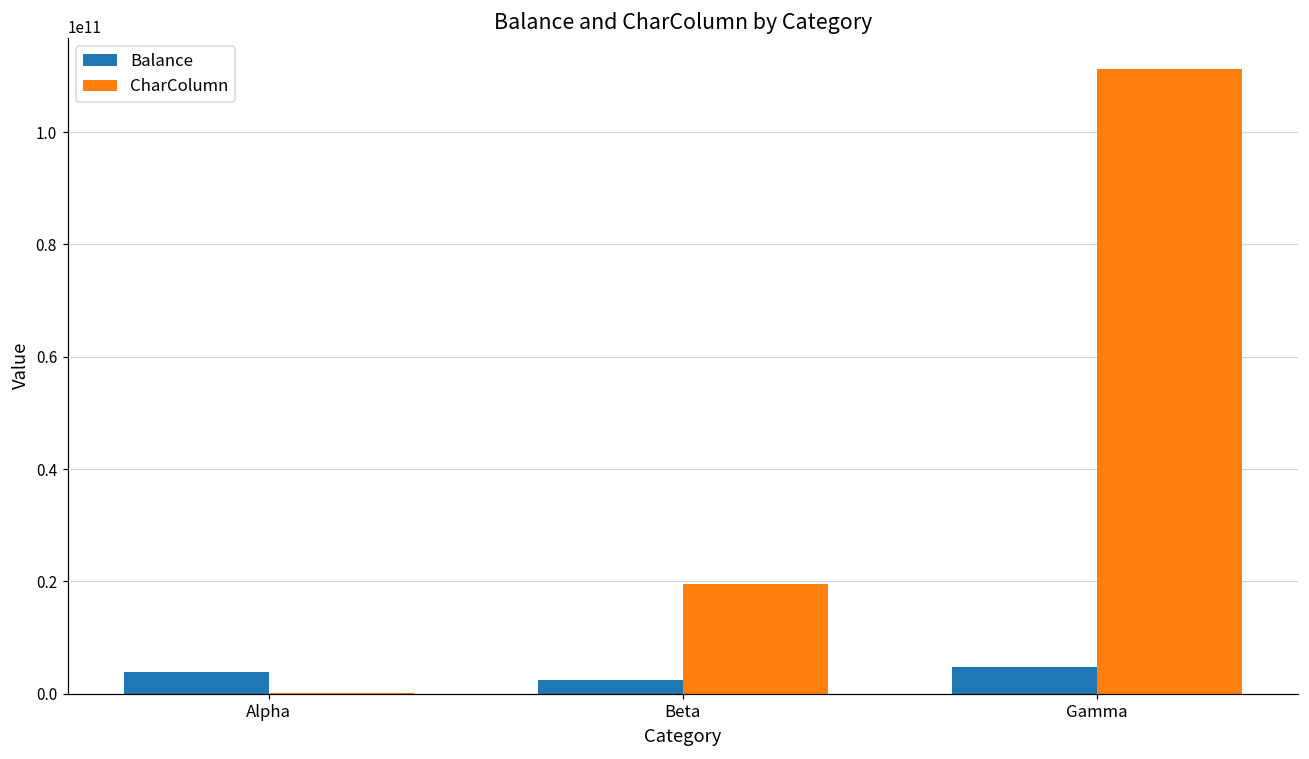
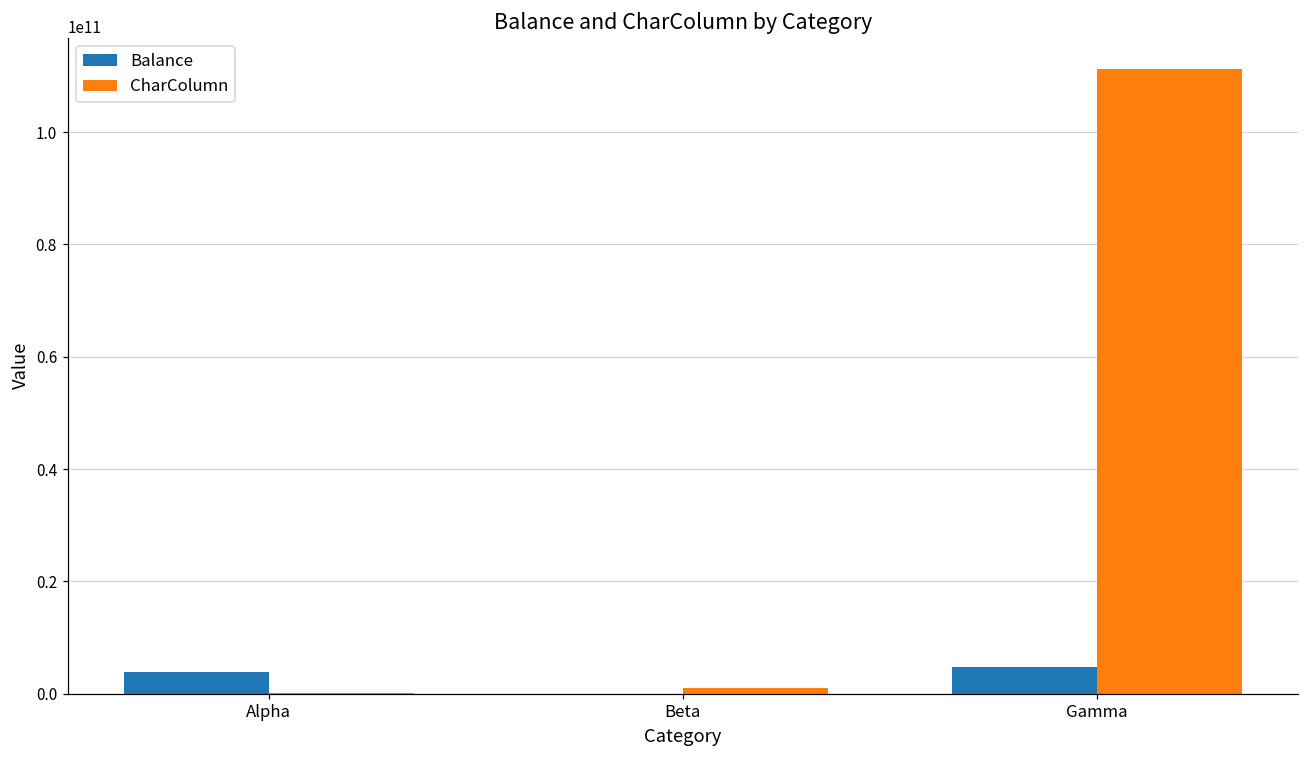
Balance, Beta: 2000000000 -> 0
CharColumn, Beta: 20000000000 -> 1000000000
